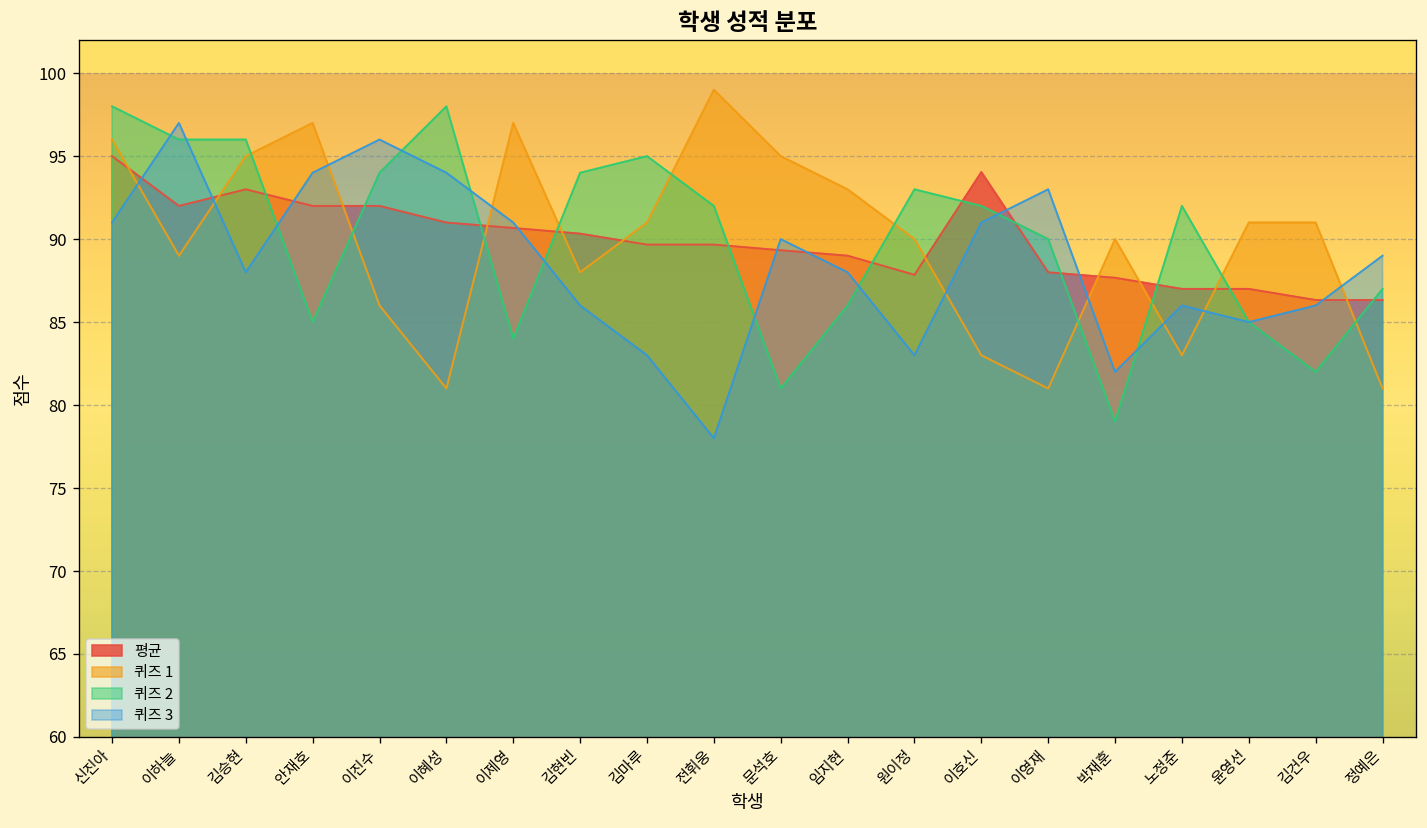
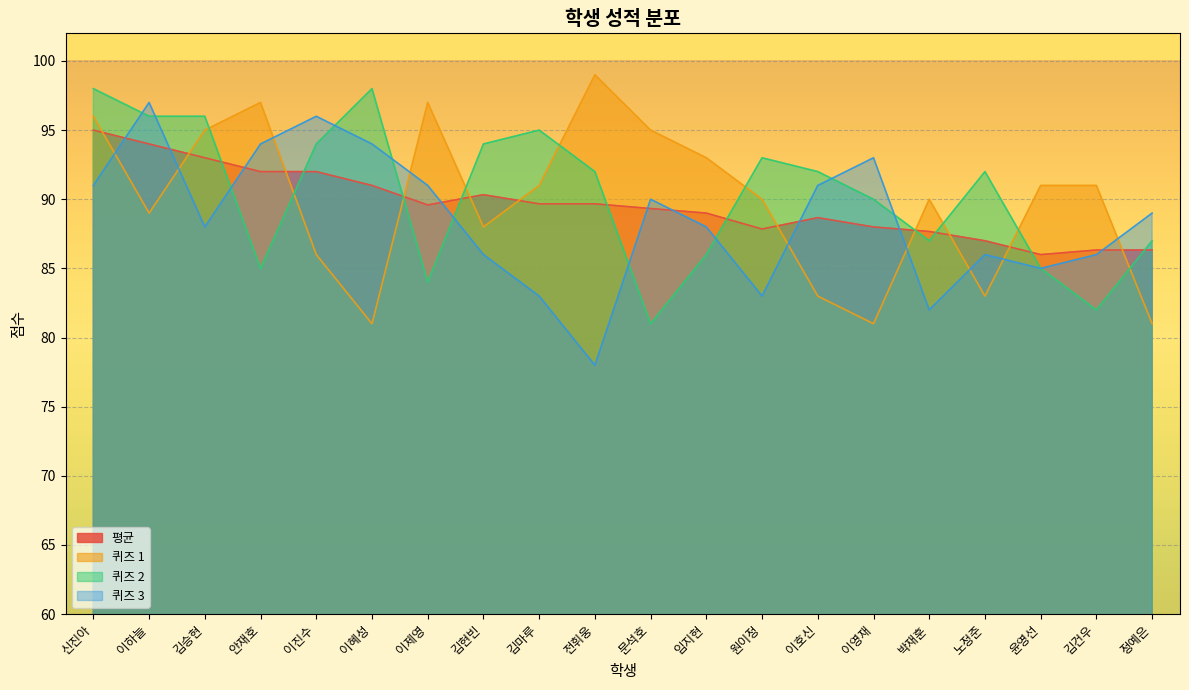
평균, 이하늘: 92 -> 94
평균, 이제영: 90.7 -> 89.6
평균, 이호신: 94.0 -> 88.7
퀴즈 2, 박재훈: 79 -> 87
평균, 윤영선: 87 -> 86
